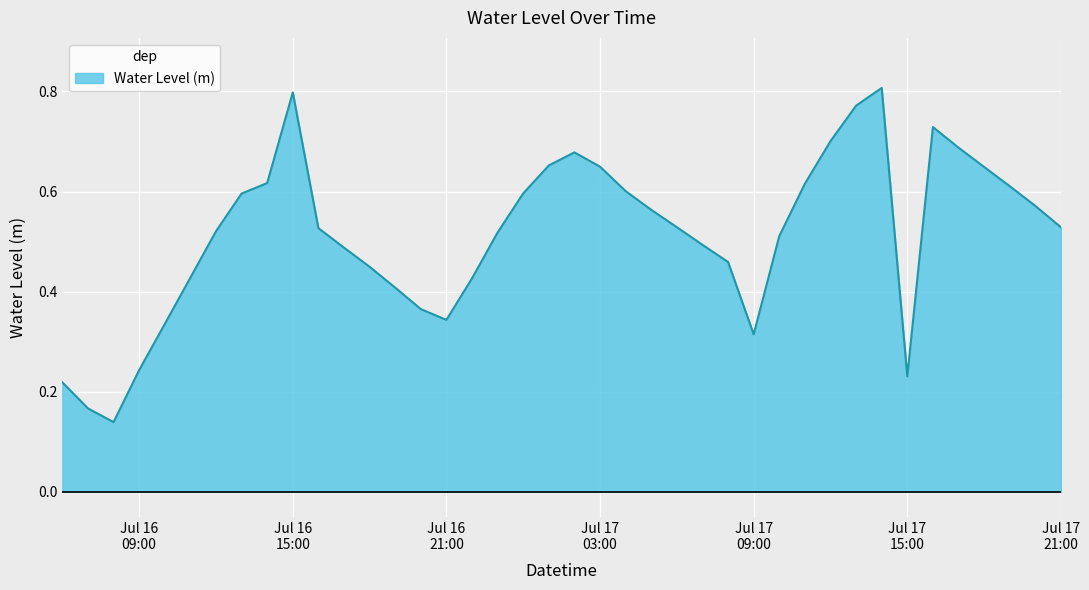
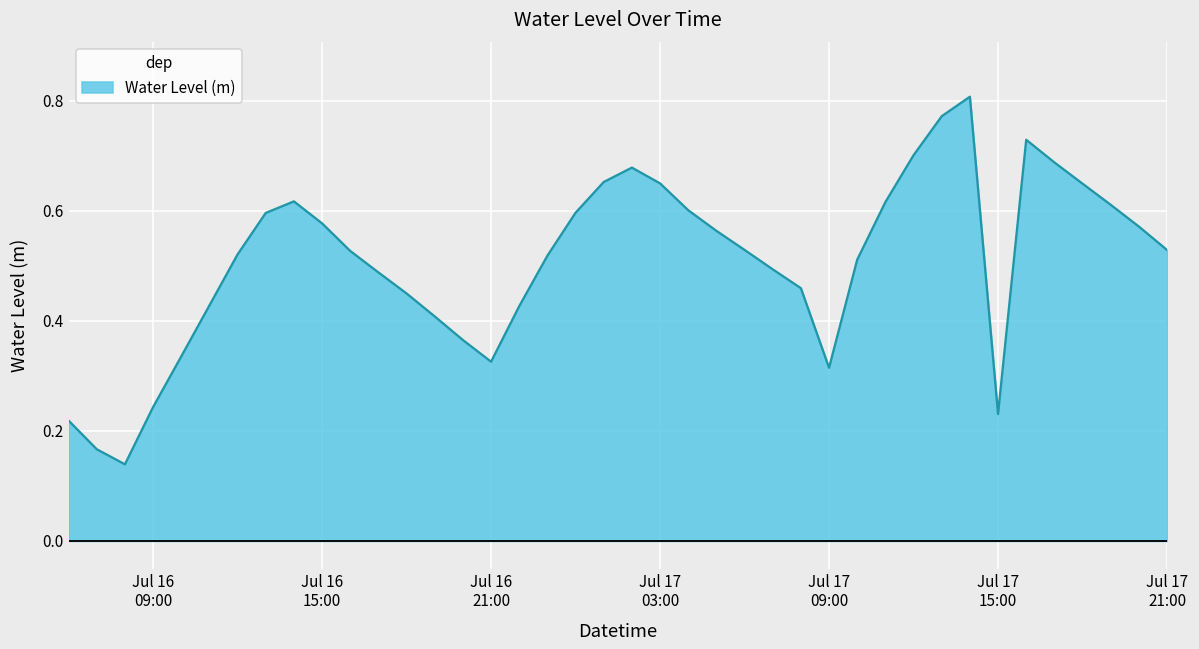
Jul 16 15:00: 0.80 -> 0.58
Jul 16 21:00: 0.34 -> 0.33
